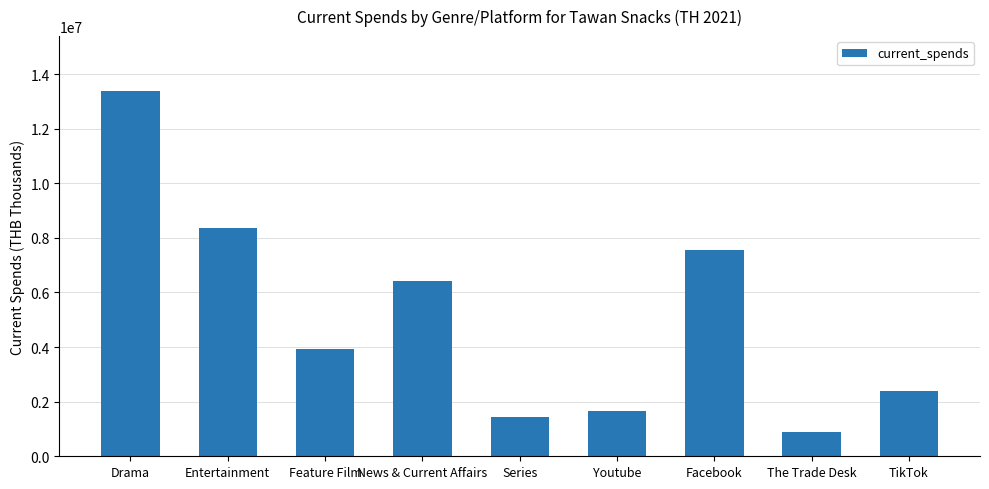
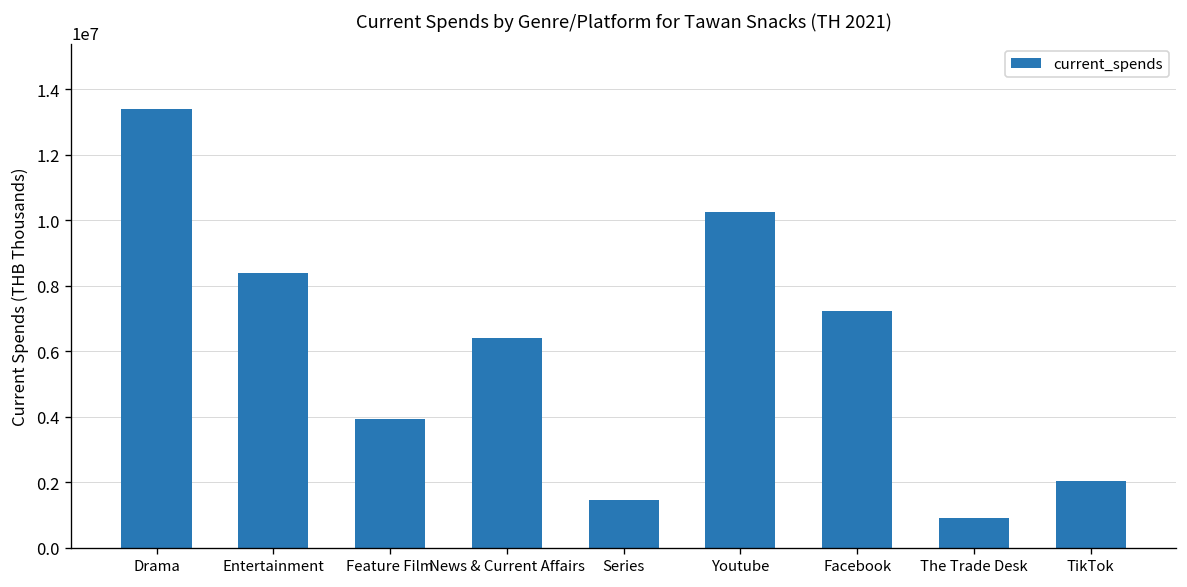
Youtube: 1700000 -> 10300000
Facebook: 7600000 -> 7200000
TikTok: 2400000 -> 2000000
